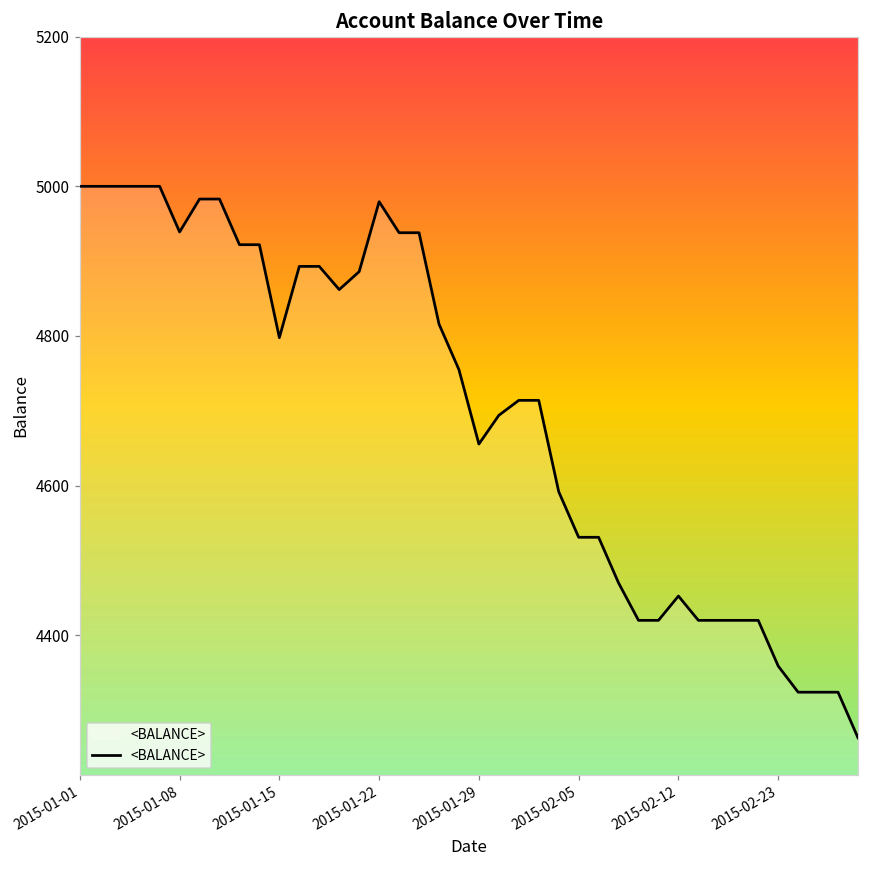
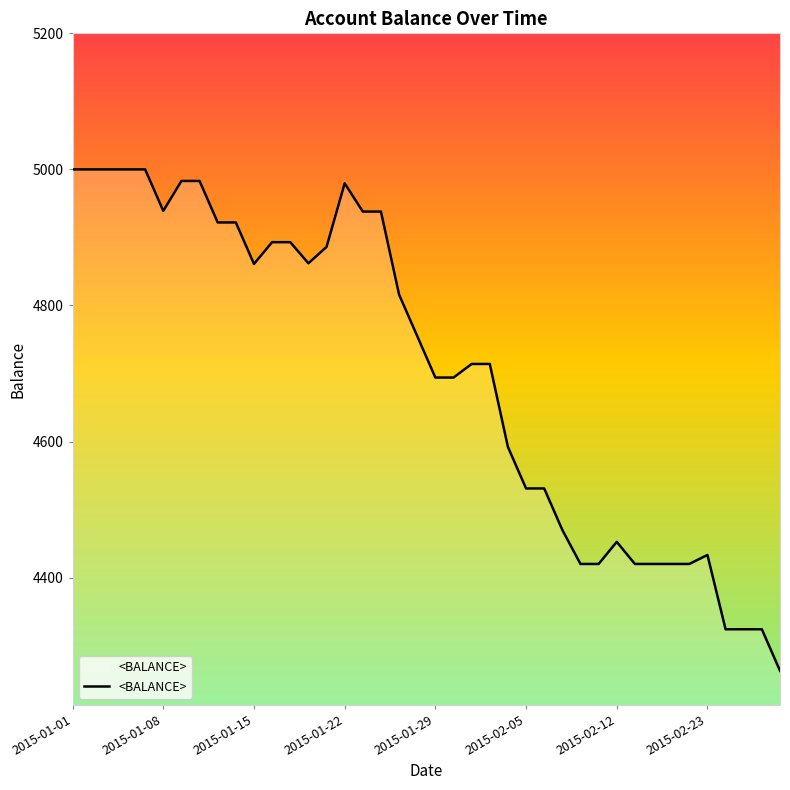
2015-01-15: 4800 -> 4860
2015-01-29: 4660 -> 4690
2015-02-23: 4360 -> 4430
